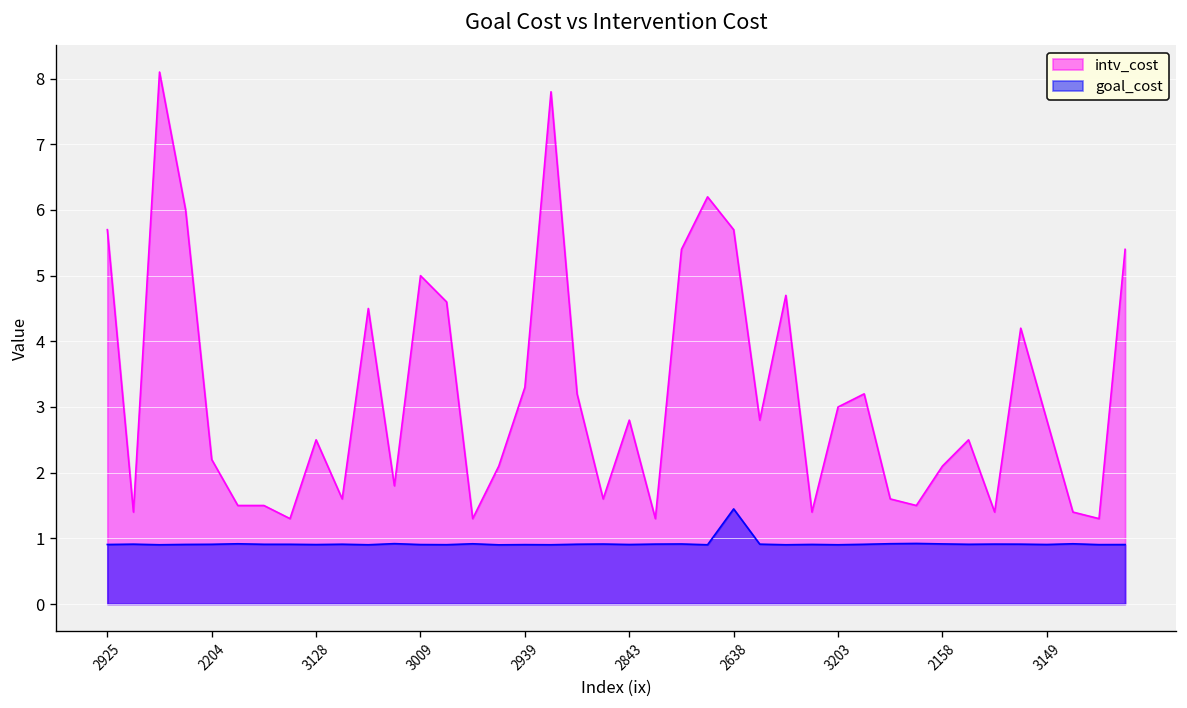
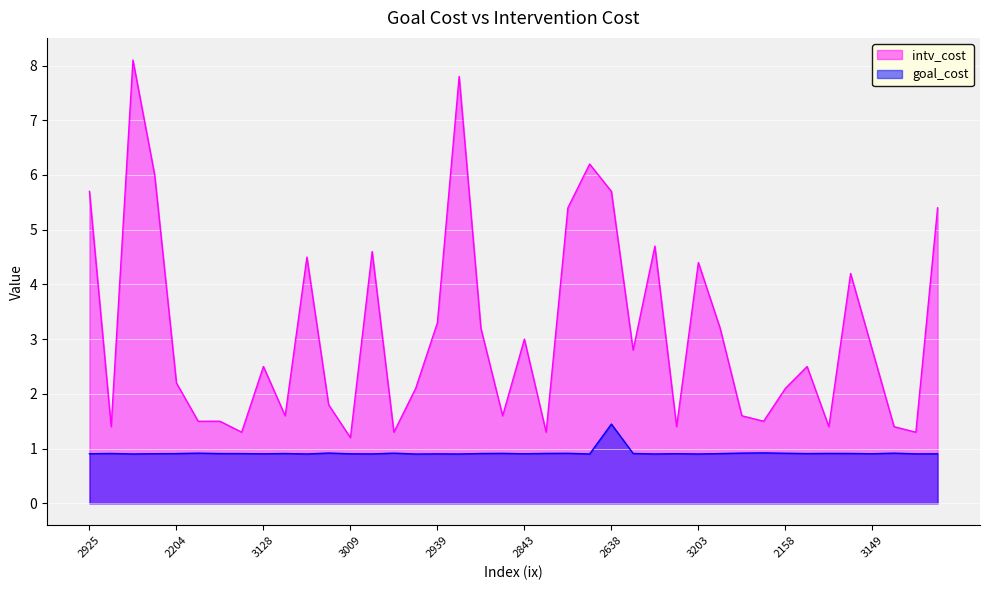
intv_cost, 3009: 5.0 -> 1.2
intv_cost, 2843: 2.8 -> 3.0
intv_cost, 3203: 3.0 -> 4.4
